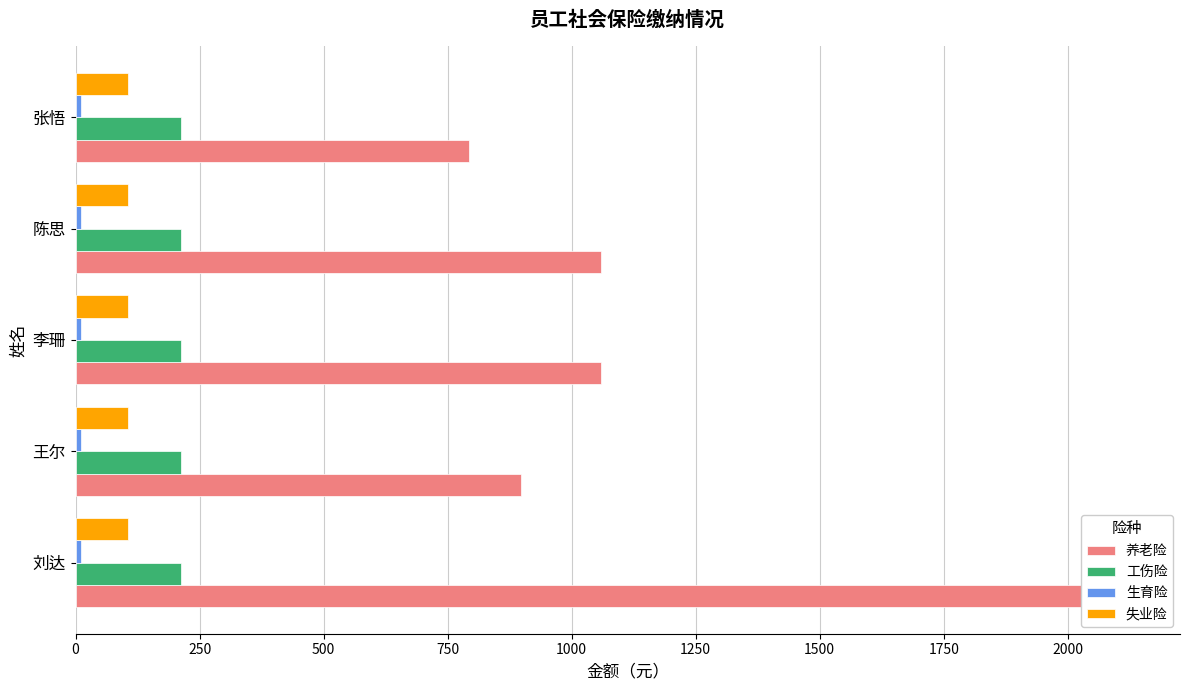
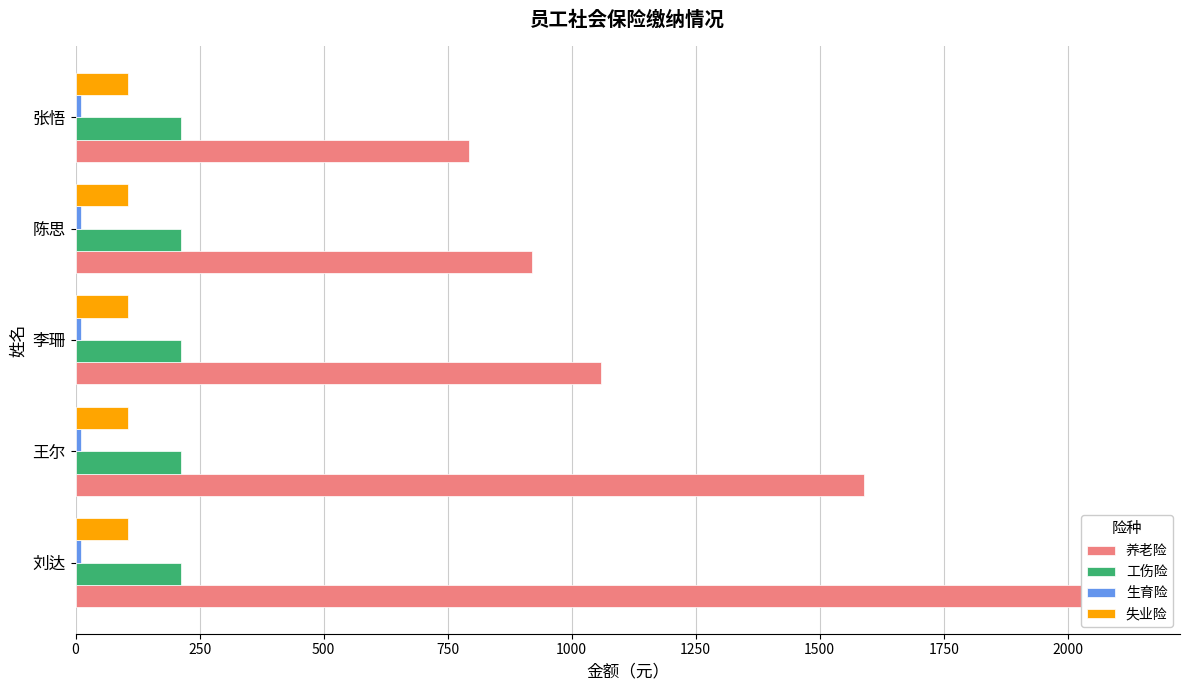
养老险, 陈思: 1060 -> 920
养老险, 王尔: 900 -> 1590
